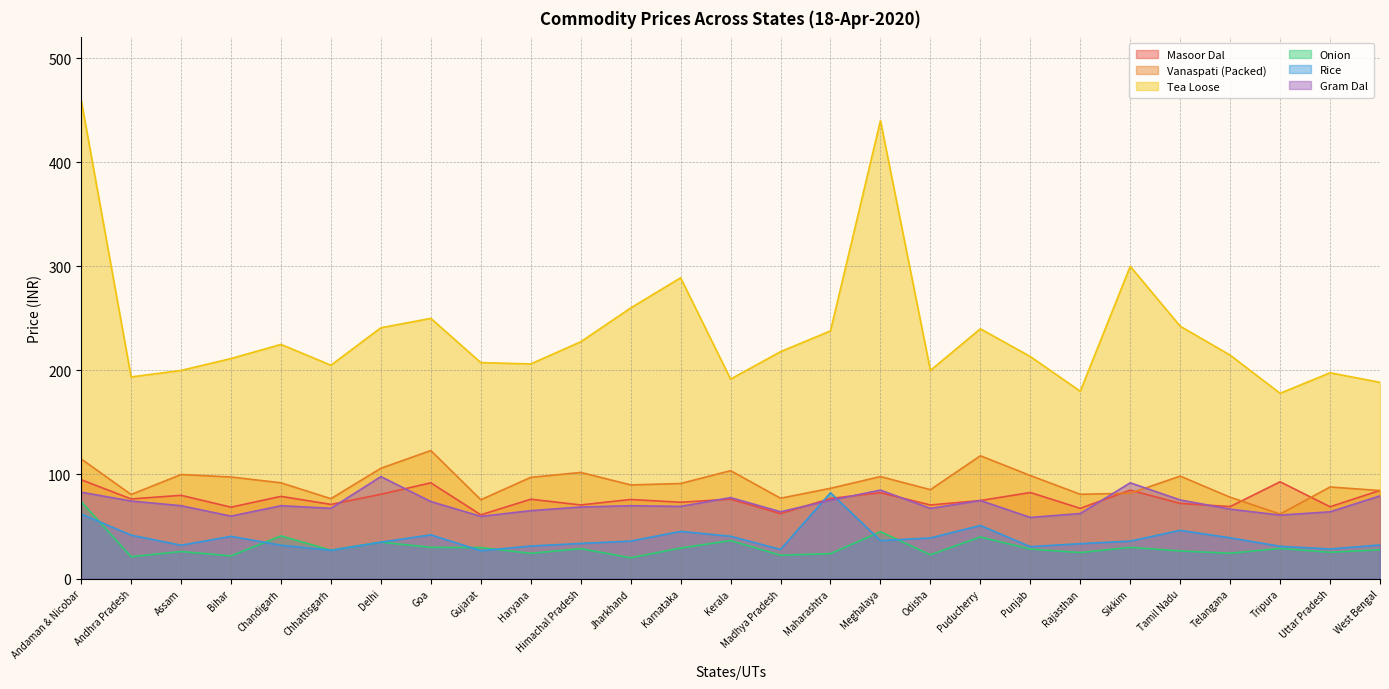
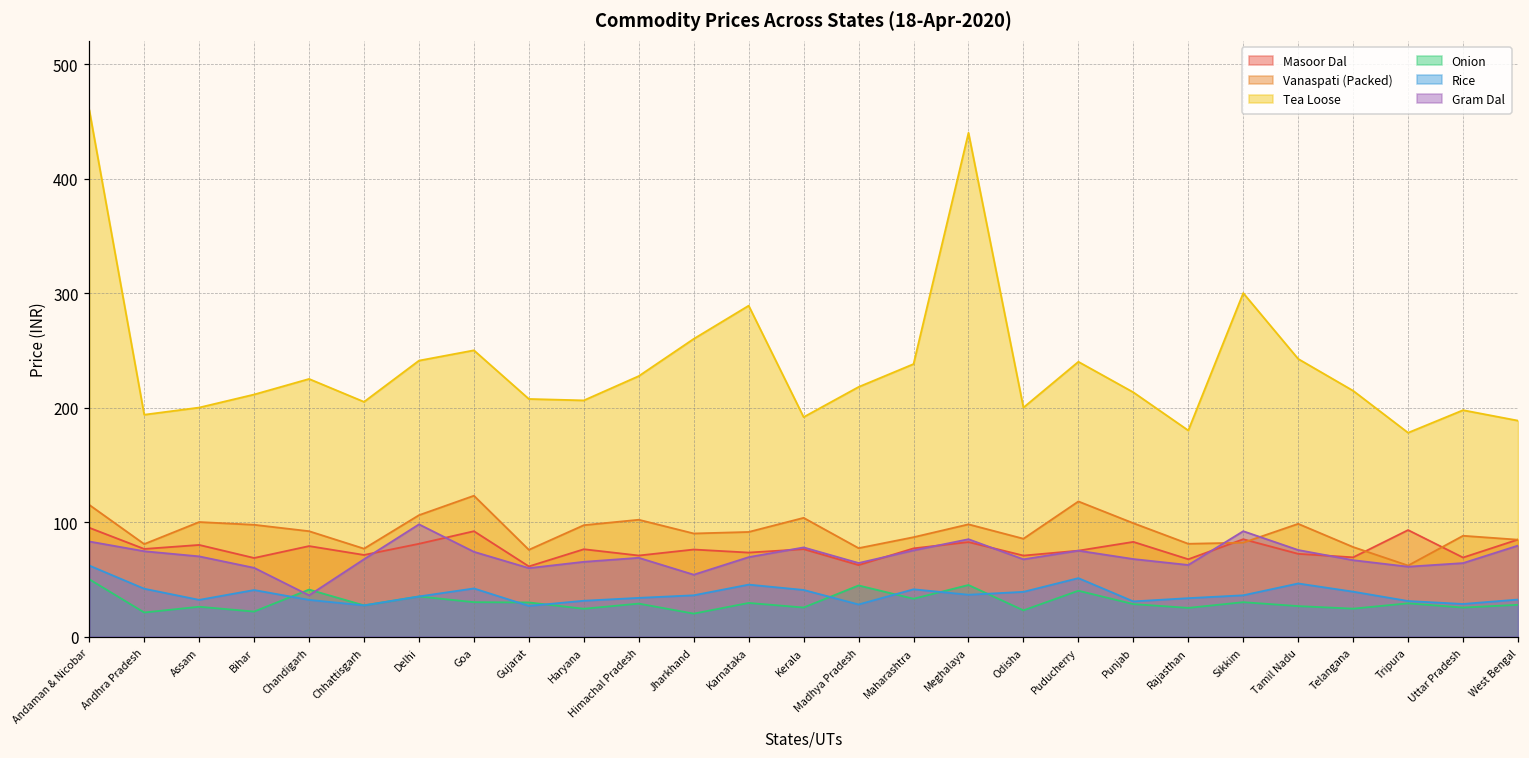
Onion, Andaman & Nicobar: 74 -> 50
Gram Dal, Chandigarh: 70 -> 36
Gram Dal, Jharkhand: 70 -> 54
Onion, Kerala: 37 -> 25
Onion, Madhya Pradesh: 22 -> 45
Onion, Maharashtra: 24 -> 33
Rice, Maharashtra: 82 -> 41
Gram Dal, Punjab: 59 -> 68
